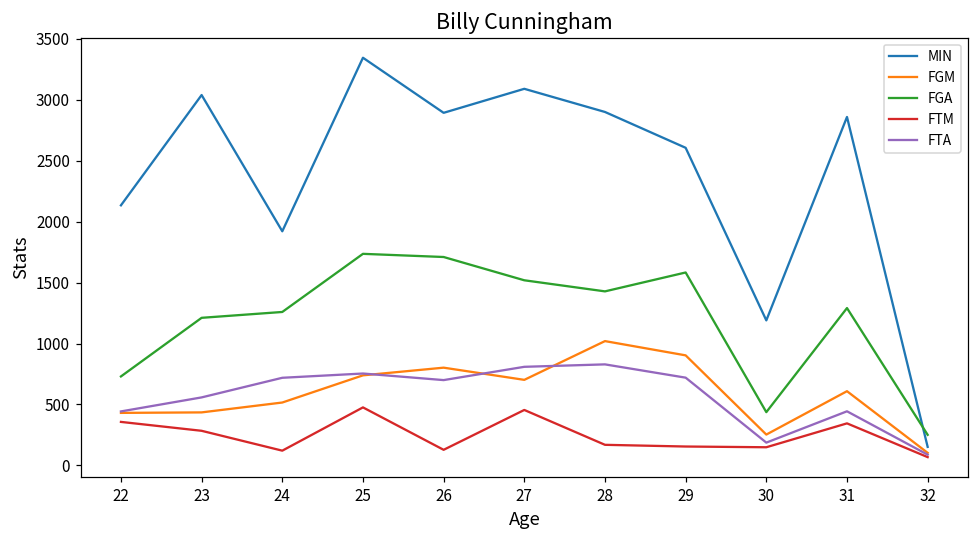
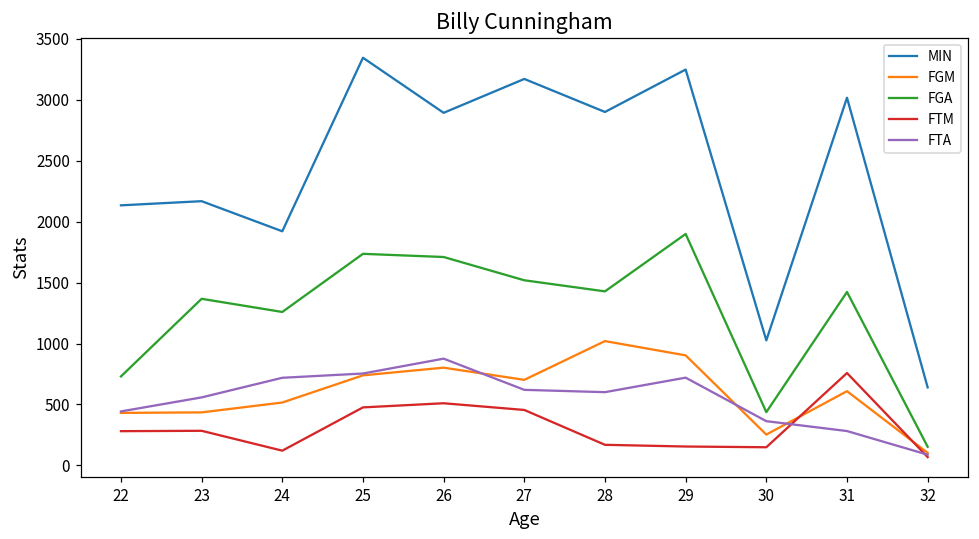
FTM, 22: 360 -> 280
MIN, 23: 3040 -> 2170
FGA, 23: 1210 -> 1370
FTM, 26: 130 -> 510
FTA, 26: 700 -> 880
MIN, 27: 3090 -> 3170
FTA, 27: 810 -> 620
FTA, 28: 830 -> 600
MIN, 29: 2610 -> 3250
FGA, 29: 1580 -> 1900
MIN, 30: 1190 -> 1030
FTA, 30: 190 -> 360
MIN, 31: 2860 -> 3020
FGA, 31: 1290 -> 1420
FTM, 31: 350 -> 760
FTA, 31: 440 -> 280
MIN, 32: 150 -> 640
FGA, 32: 250 -> 150
